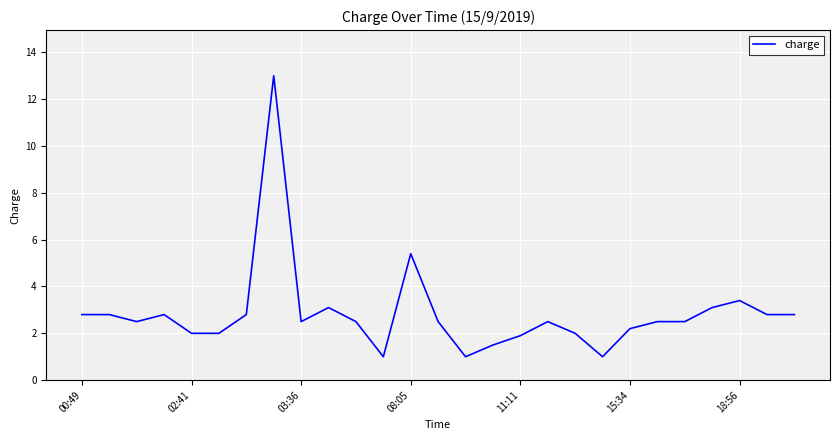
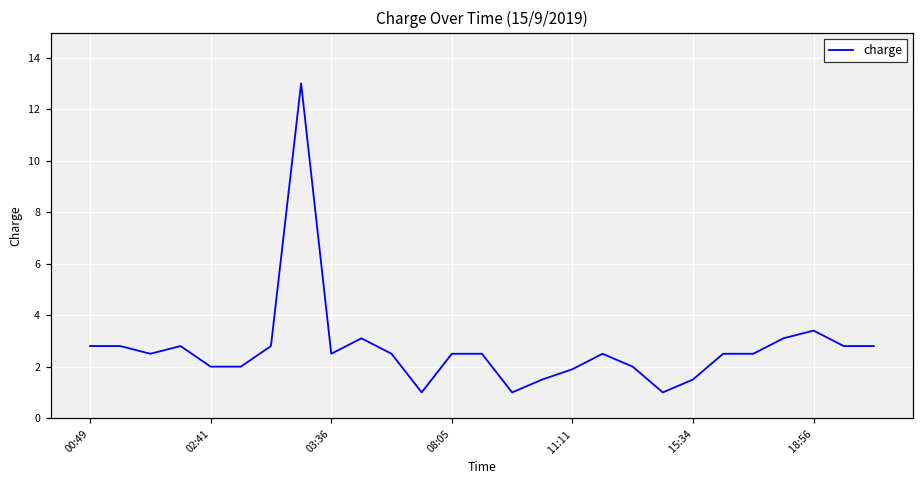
08:05: 5.4 -> 2.5
15:34: 2.2 -> 1.5
